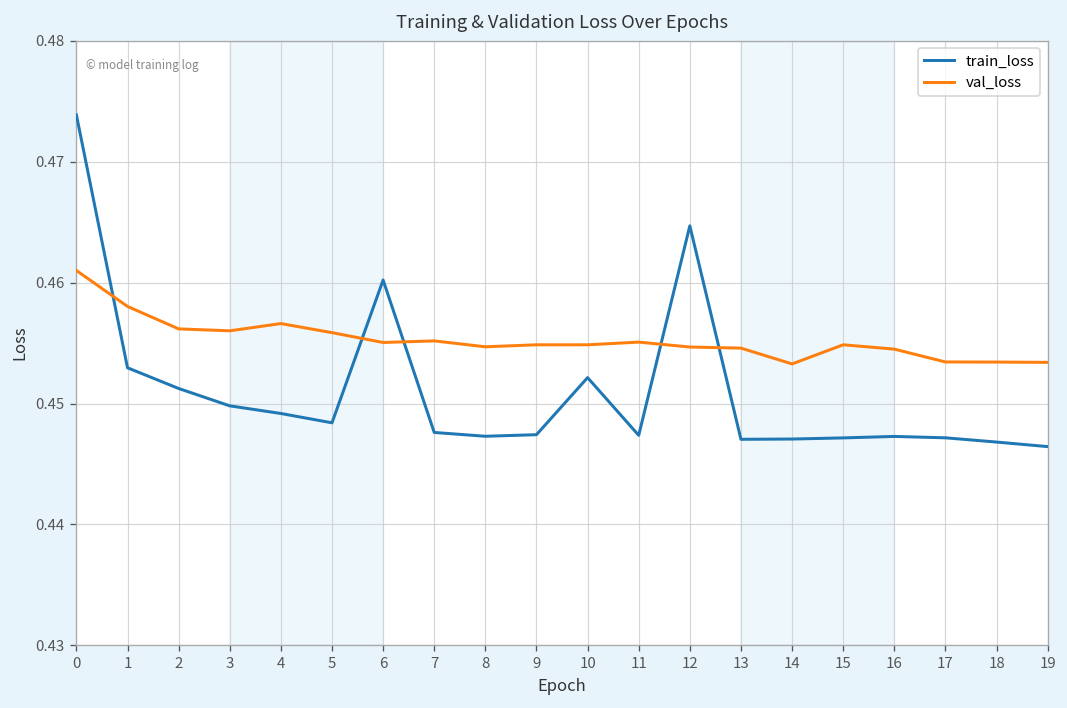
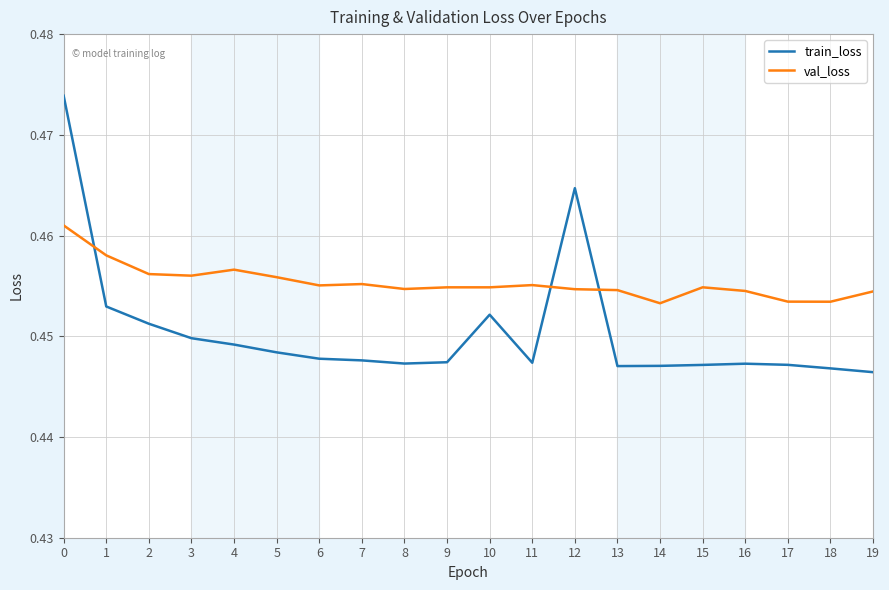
train_loss, 6: 0.4602 -> 0.4478
val_loss, 19: 0.4534 -> 0.4545
